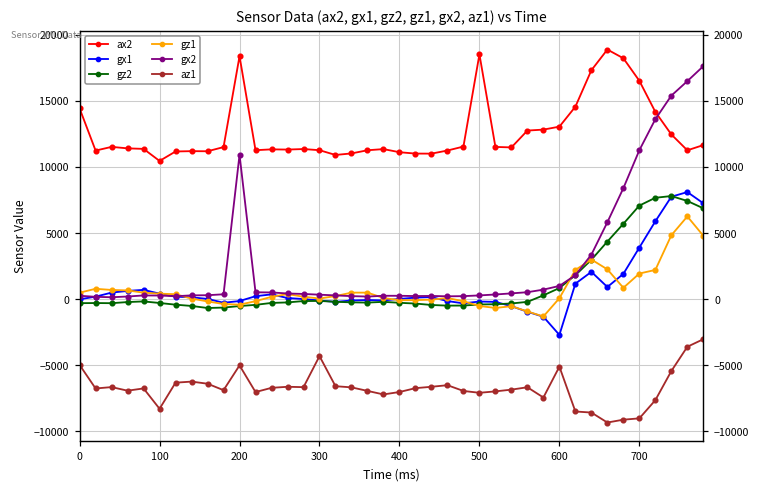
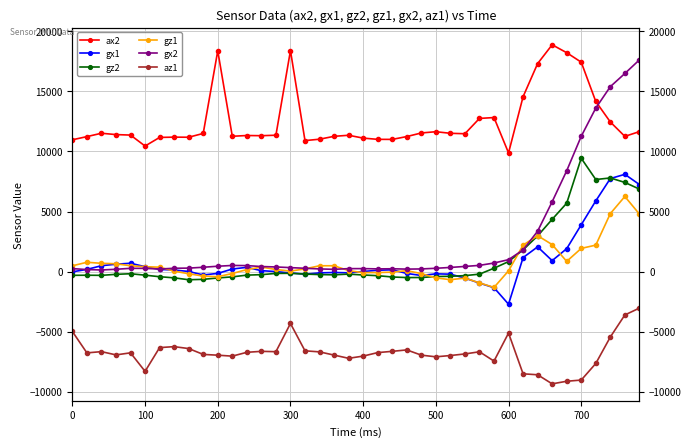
ax2, 0: 14400 -> 11000
gx2, 200: 10900 -> 400
az1, 200: -5000 -> -7000
ax2, 300: 11300 -> 18400
ax2, 500: 18500 -> 11600
ax2, 600: 13100 -> 9900
ax2, 700: 16500 -> 17400
gz2, 700: 7100 -> 9400
